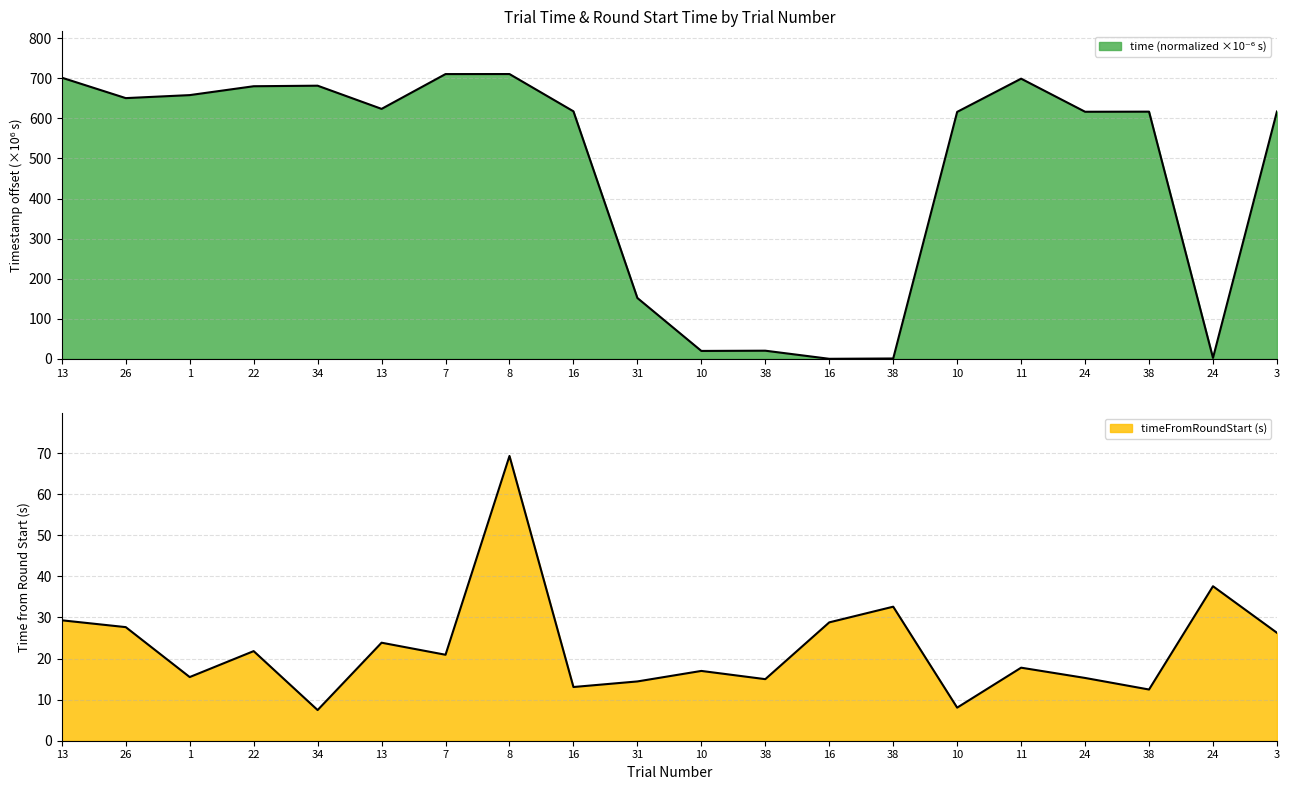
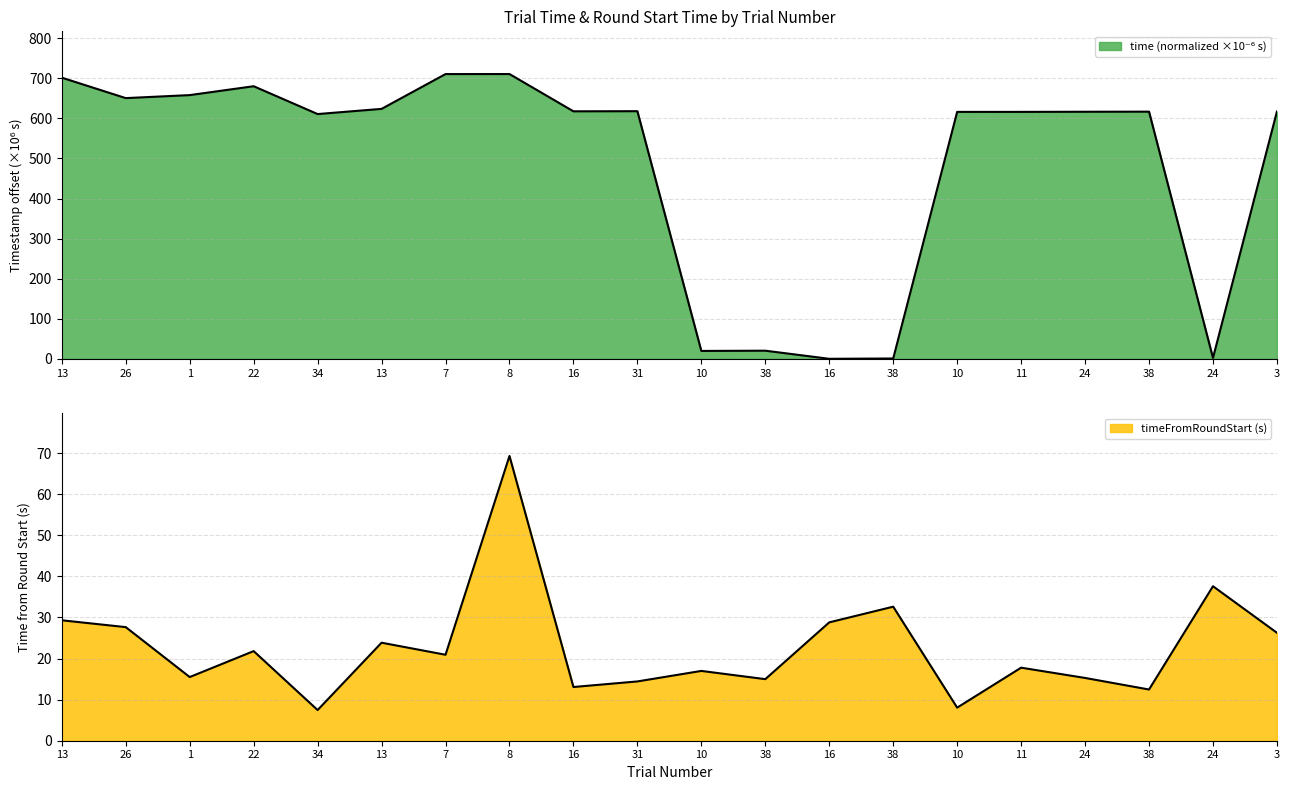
Trial Time & Round Start Time by Trial Number, 34: 680 -> 610
Trial Time & Round Start Time by Trial Number, 31: 150 -> 620
Trial Time & Round Start Time by Trial Number, 11: 700 -> 620
